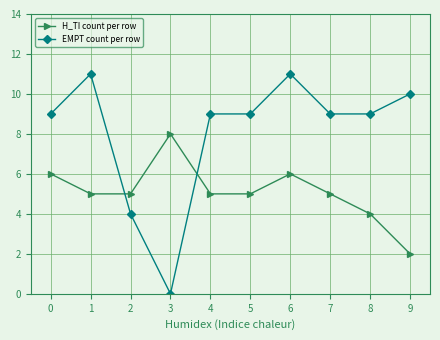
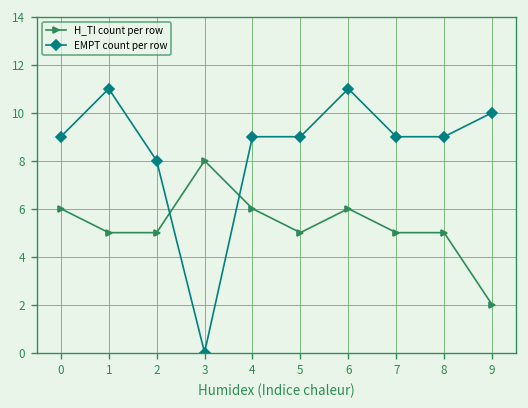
EMPT count per row, 2: 4 -> 8
H_TI count per row, 4: 5 -> 6
H_TI count per row, 8: 4 -> 5
